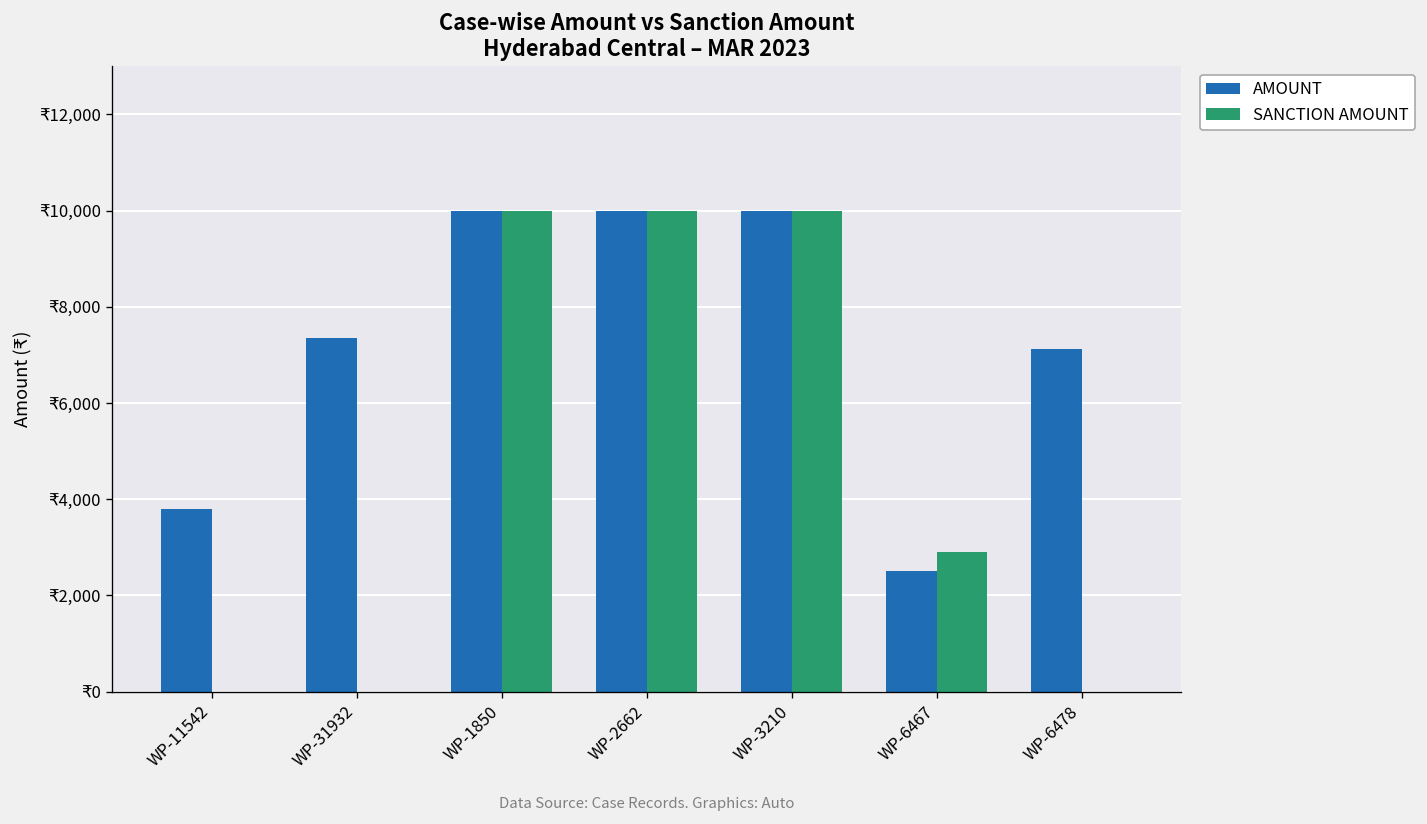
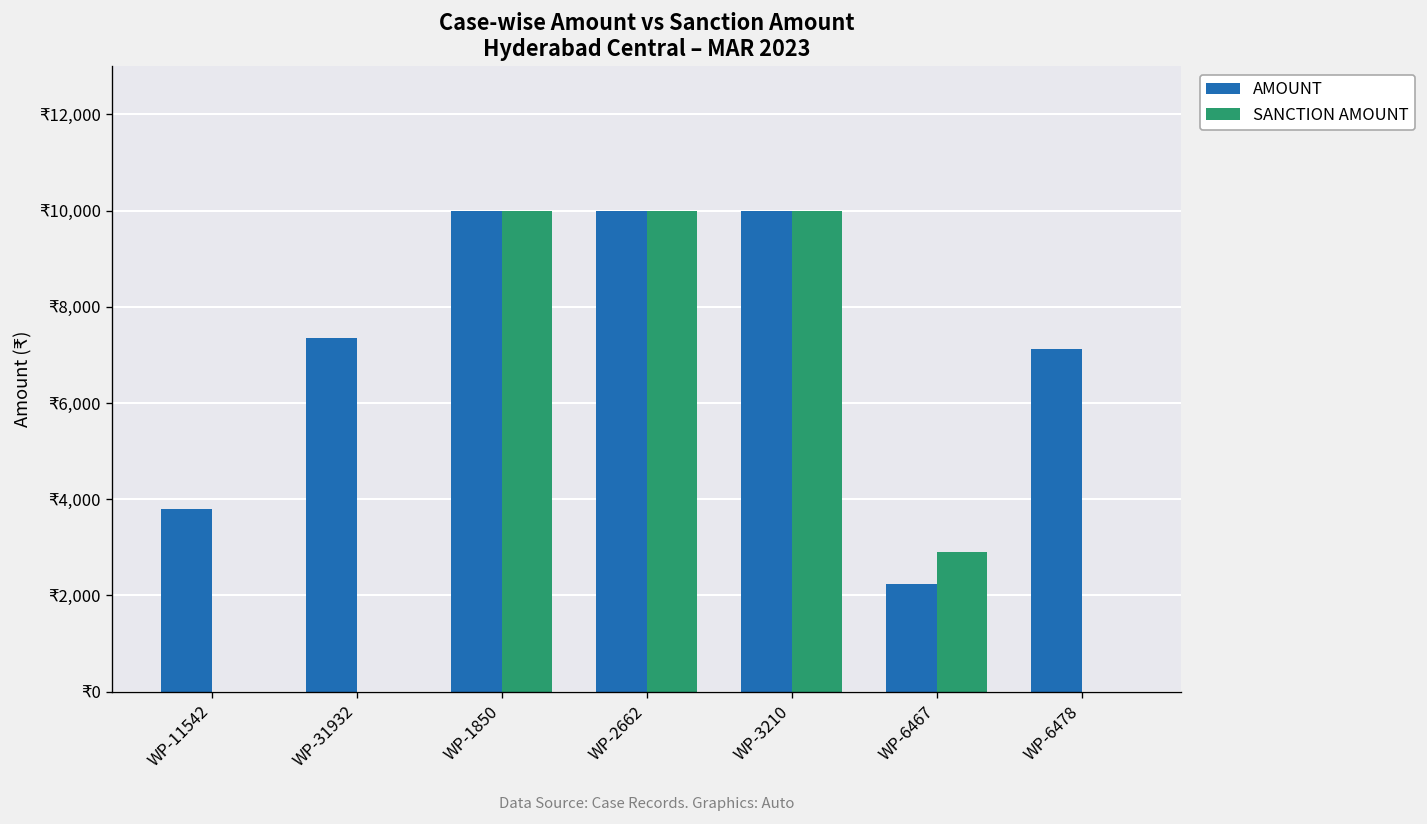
AMOUNT, WP-6467: ₹2,500 -> ₹2,200
